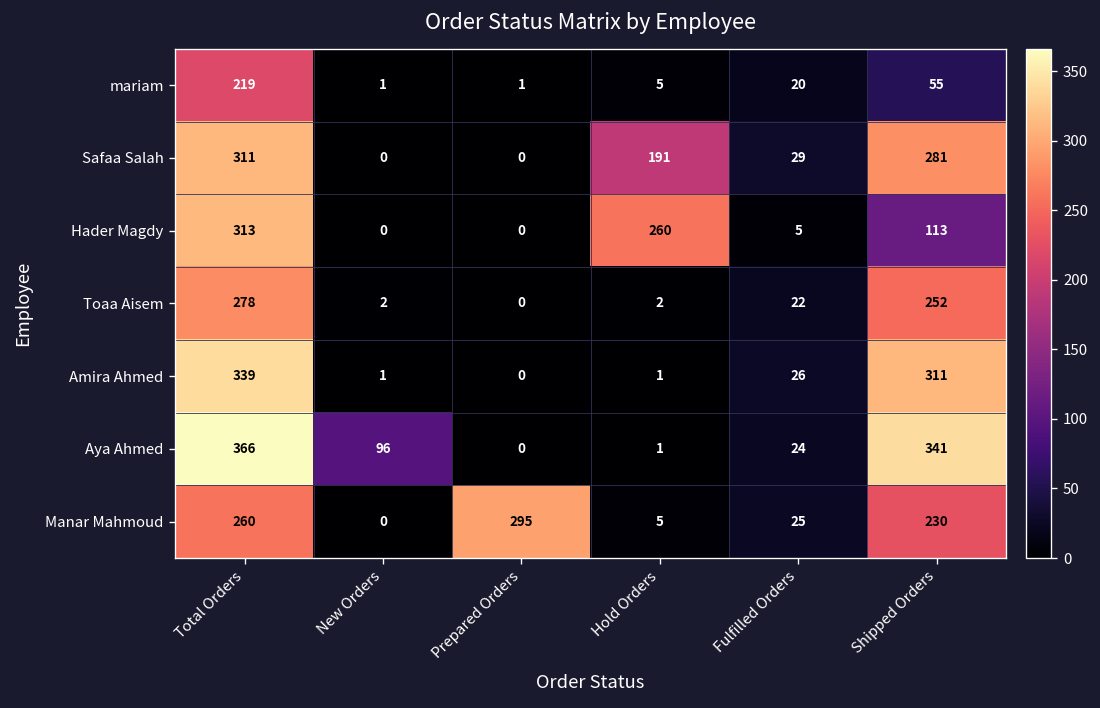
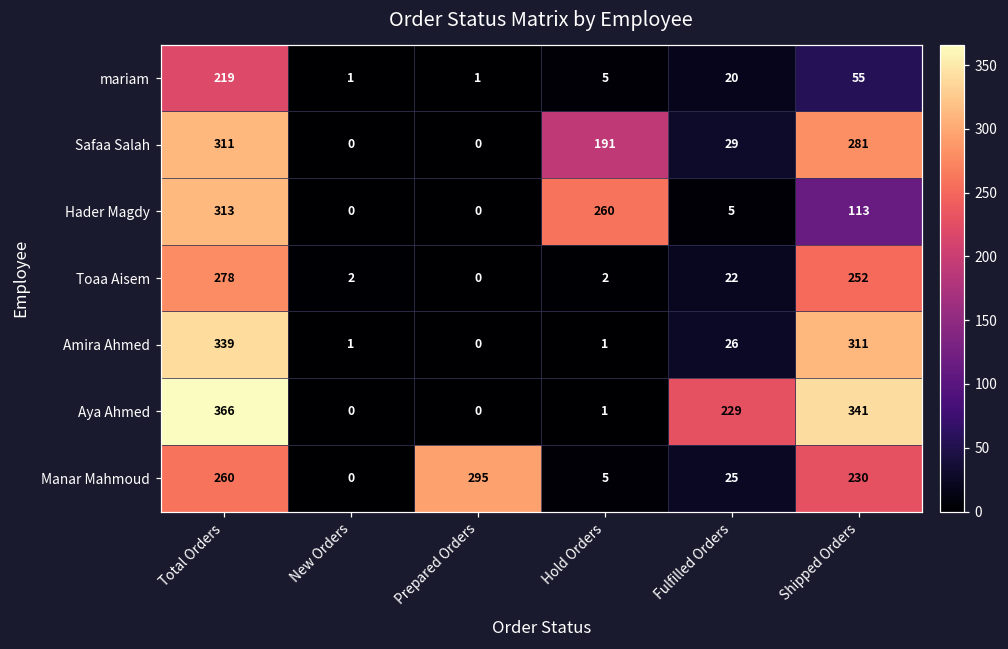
Aya Ahmed, New Orders: 96 -> 0
Aya Ahmed, Fulfilled Orders: 24 -> 229
